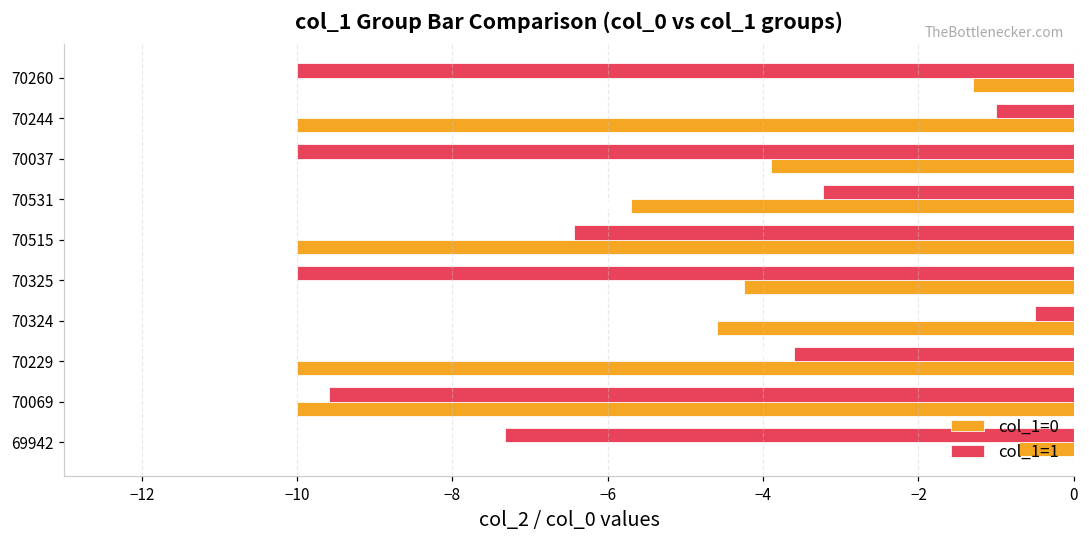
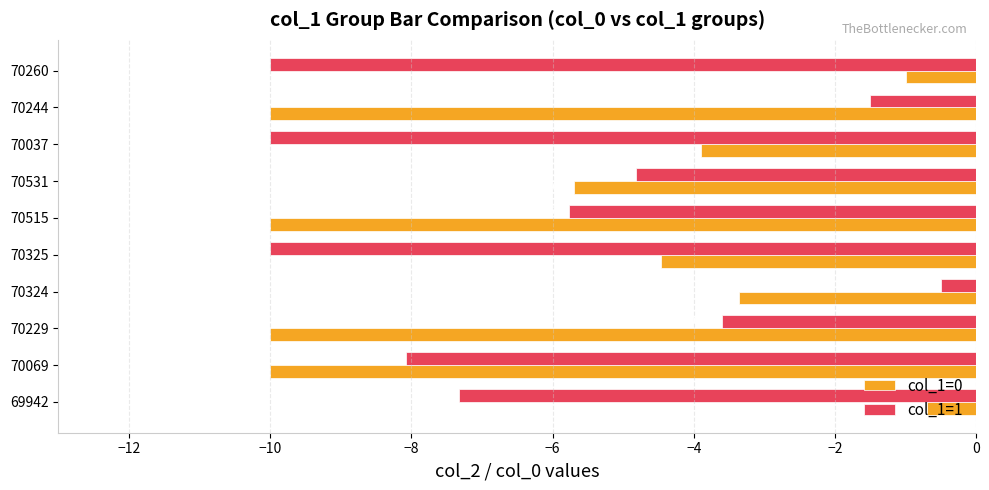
col_1=0, 70260: -1.3 -> -1.0
col_1=1, 70244: -1.0 -> -1.5
col_1=1, 70531: -3.2 -> -4.8
col_1=1, 70515: -6.4 -> -5.8
col_1=0, 70325: -4.2 -> -4.5
col_1=0, 70324: -4.6 -> -3.4
col_1=1, 70069: -9.6 -> -8.1
